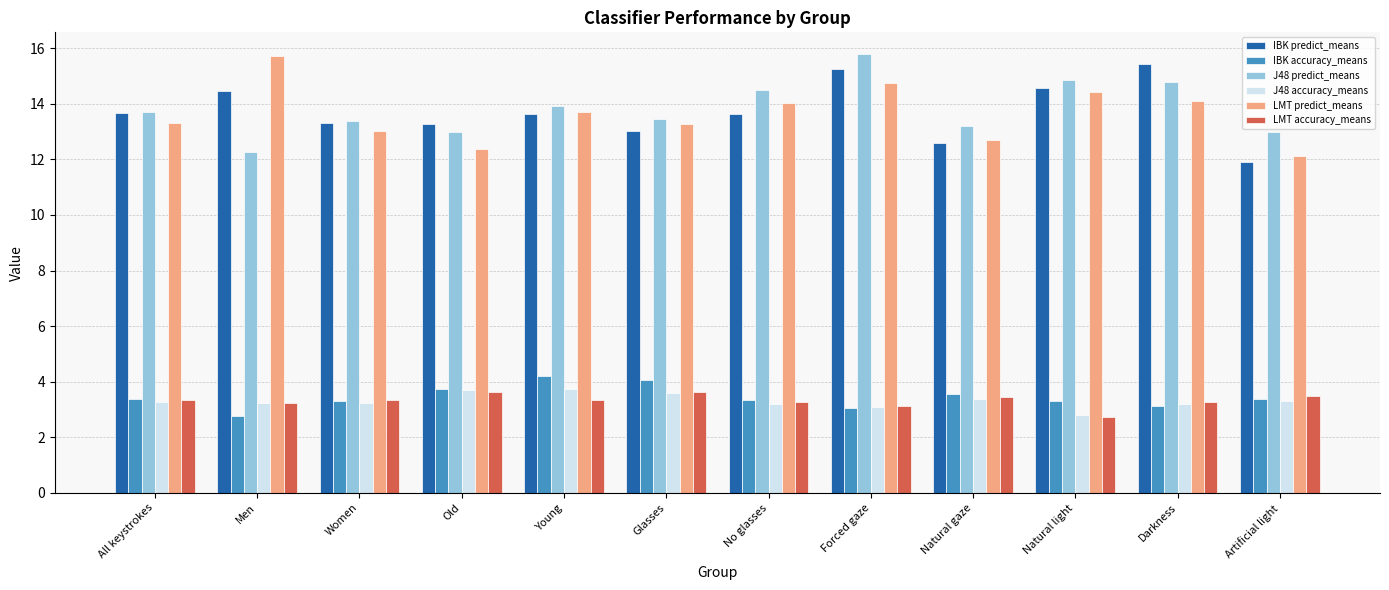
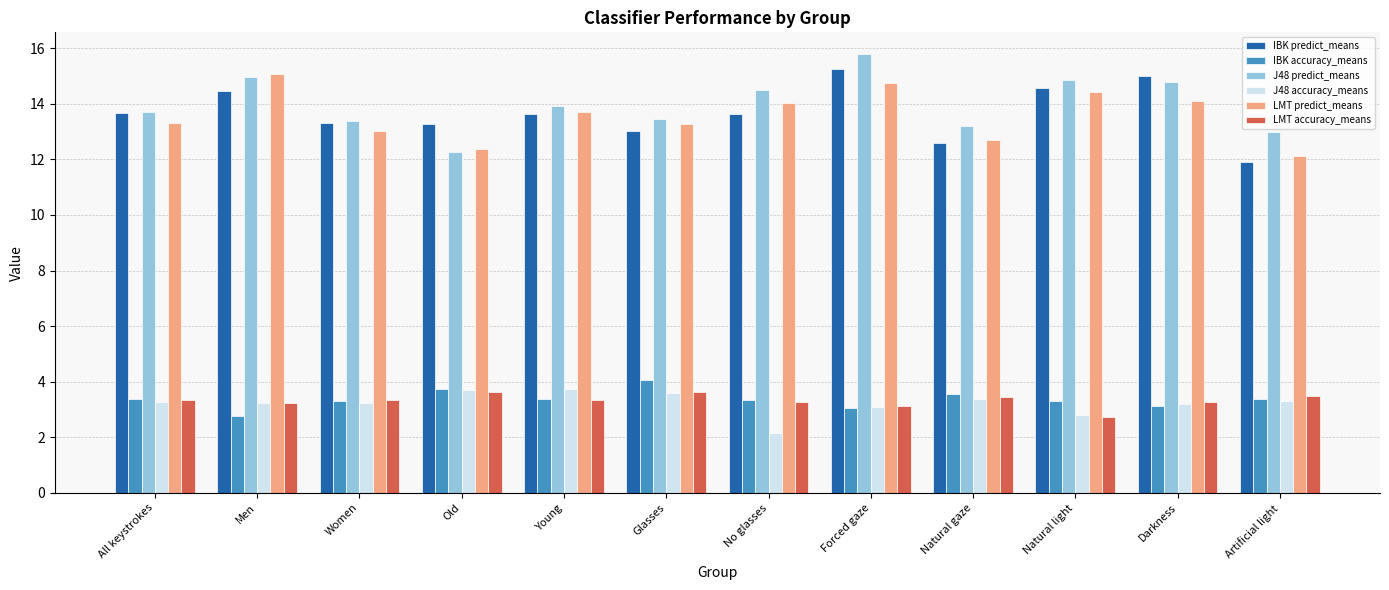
J48 predict_means, Men: 12.3 -> 15.0
LMT predict_means, Men: 15.7 -> 15.1
J48 predict_means, Old: 13.0 -> 12.3
IBK accuracy_means, Young: 4.2 -> 3.4
J48 accuracy_means, No glasses: 3.2 -> 2.2
IBK predict_means, Darkness: 15.4 -> 15.0
